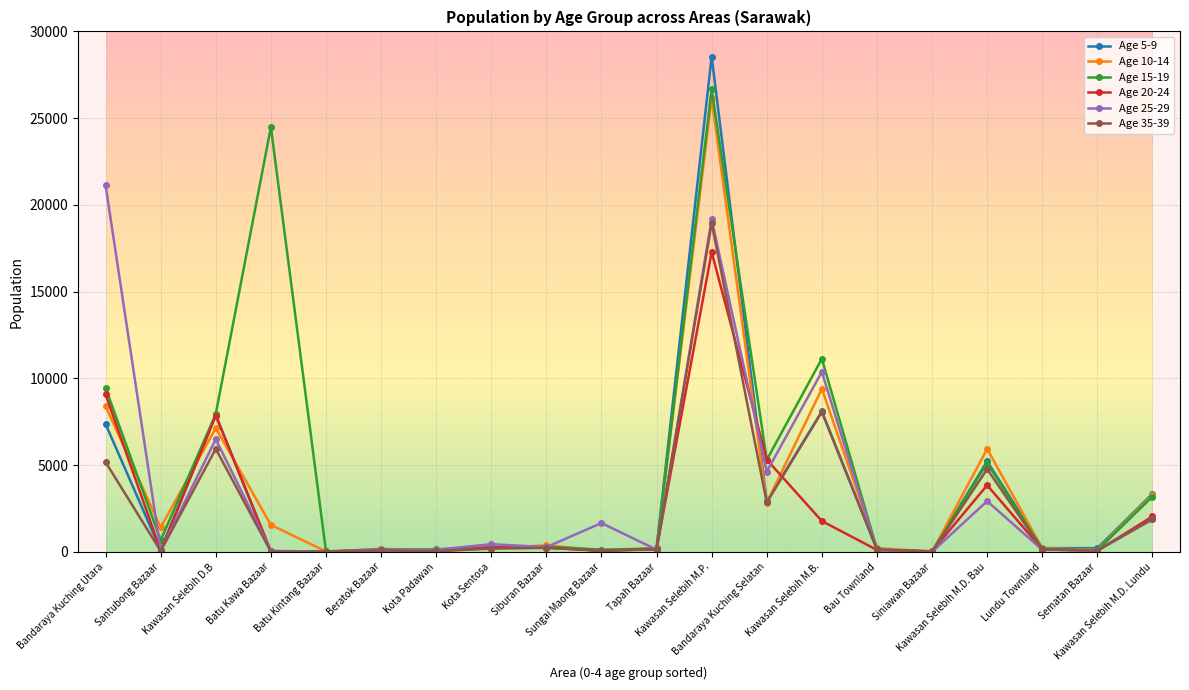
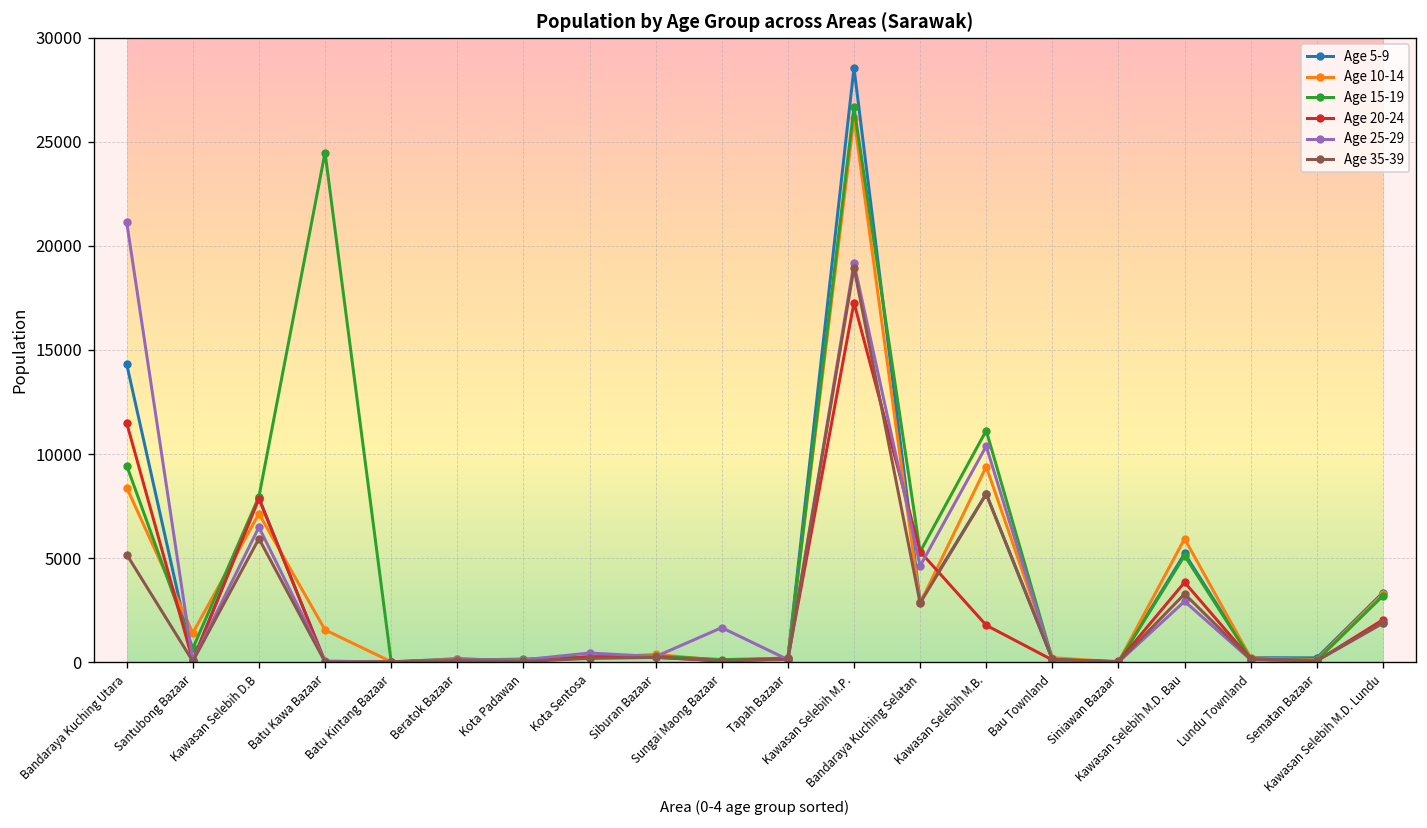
Age 5-9, Bandaraya Kuching Utara: 7400 -> 14300
Age 20-24, Bandaraya Kuching Utara: 9100 -> 11500
Age 35-39, Kawasan Selebih M.D. Bau: 4800 -> 3300
